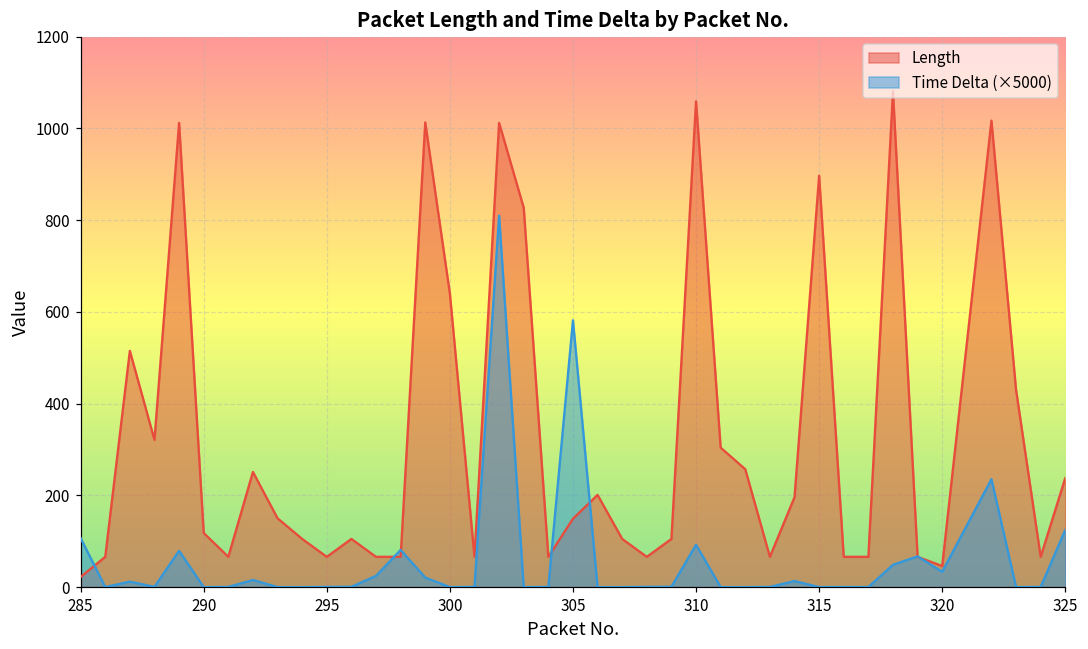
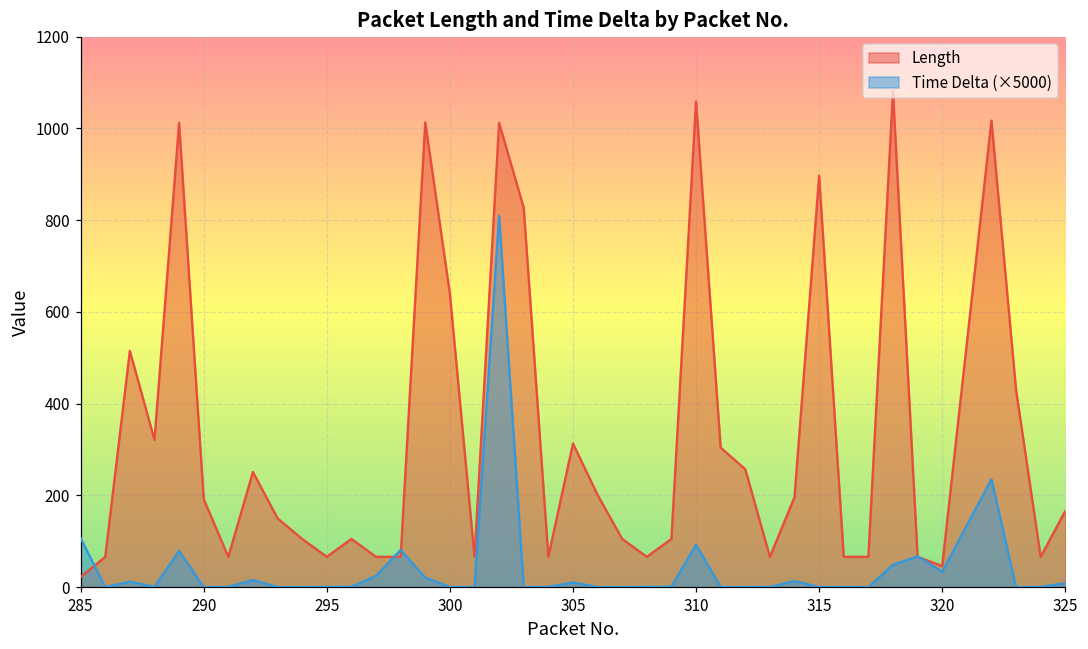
Length, 290: 120 -> 190
Length, 305: 150 -> 310
Time Delta (×5000), 305: 580 -> 10
Length, 325: 240 -> 170
Time Delta (×5000), 325: 130 -> 10
